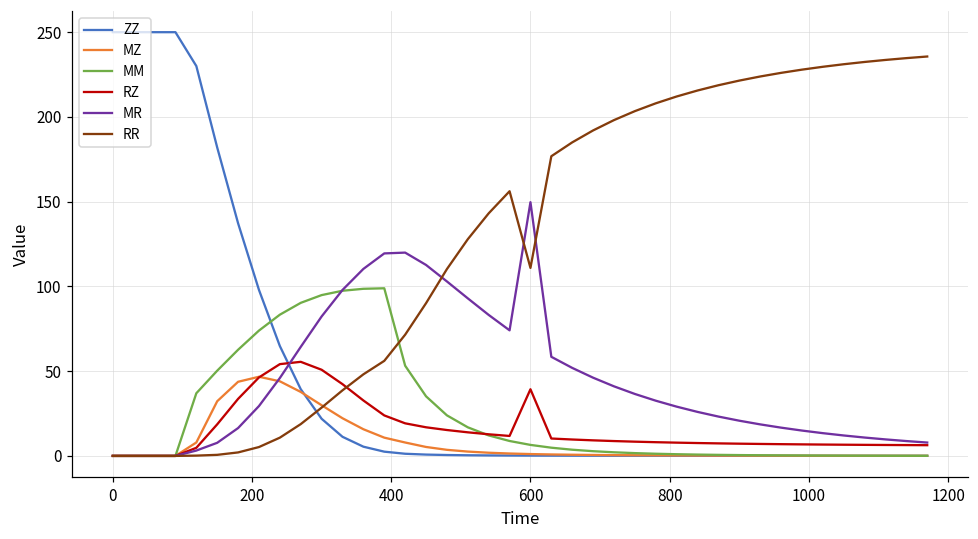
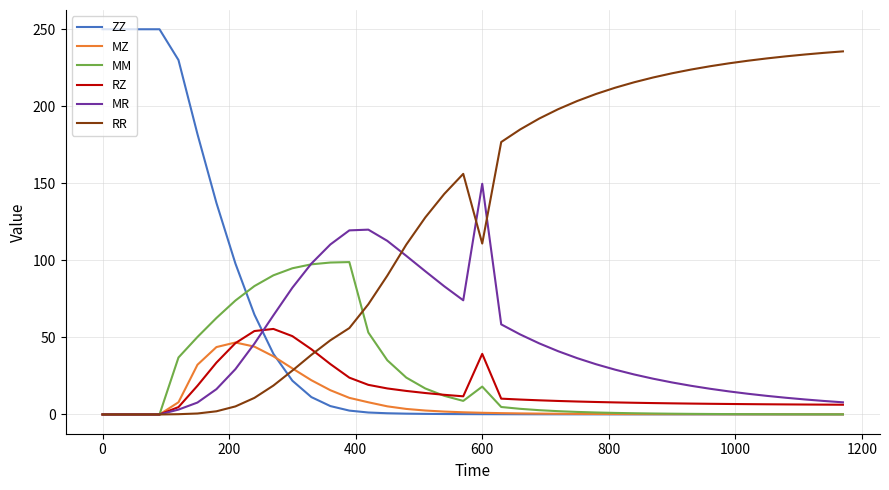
MM, 600: 6 -> 18
